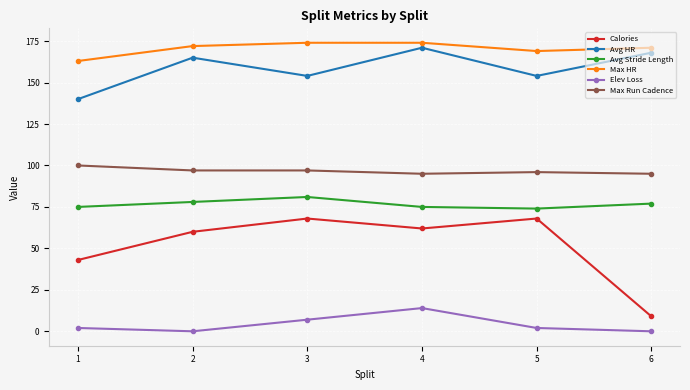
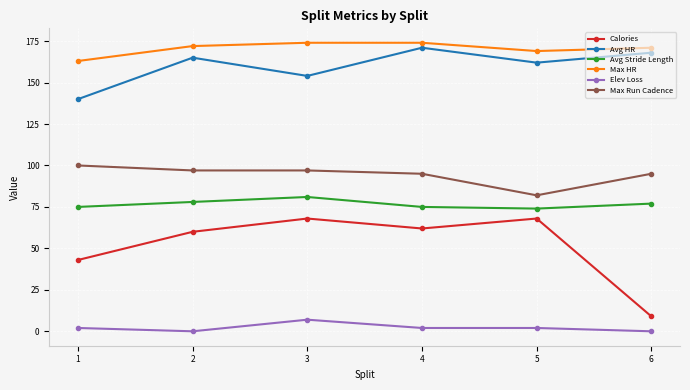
Elev Loss, 4: 14 -> 2
Avg HR, 5: 154 -> 162
Max Run Cadence, 5: 96 -> 82
